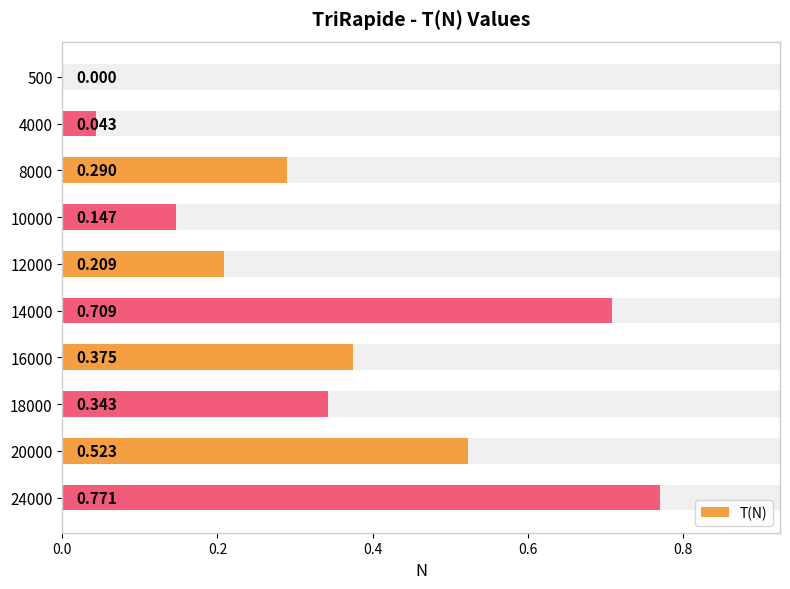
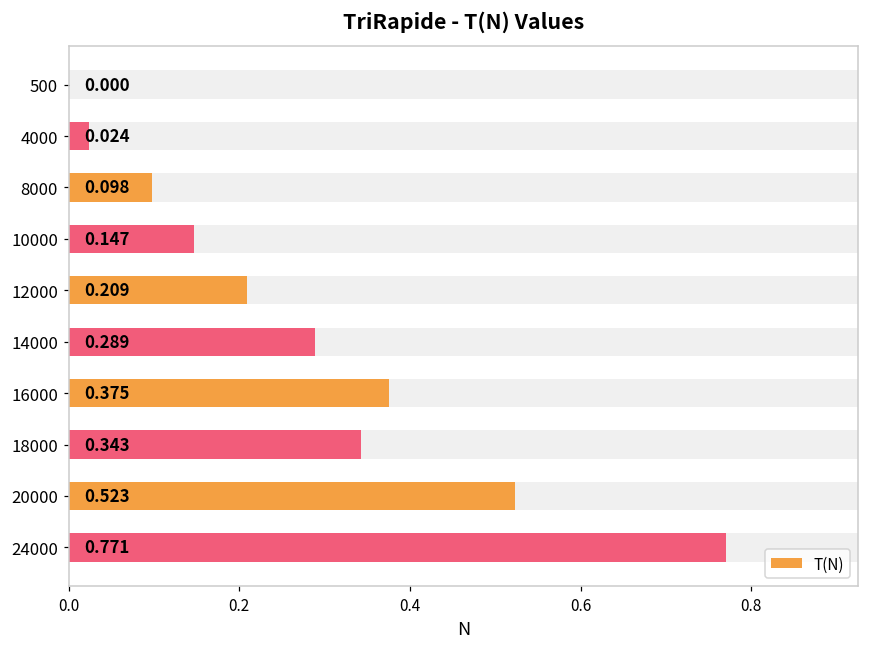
T(N), 4000: 0.043 -> 0.024
T(N), 8000: 0.290 -> 0.098
T(N), 14000: 0.709 -> 0.289
